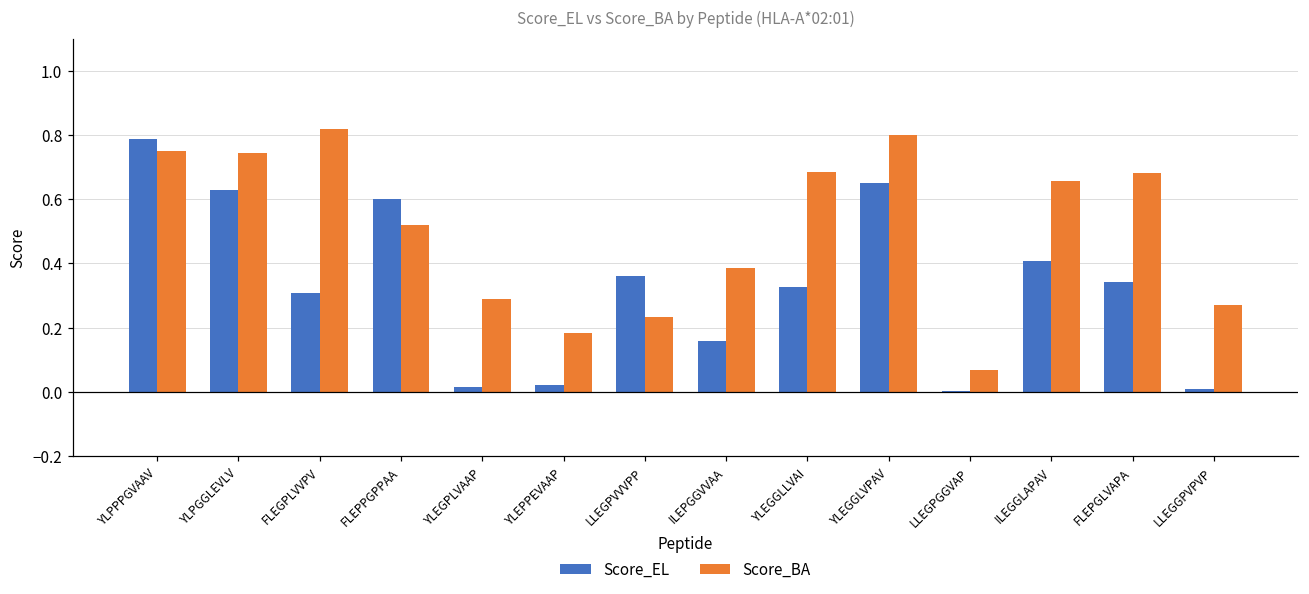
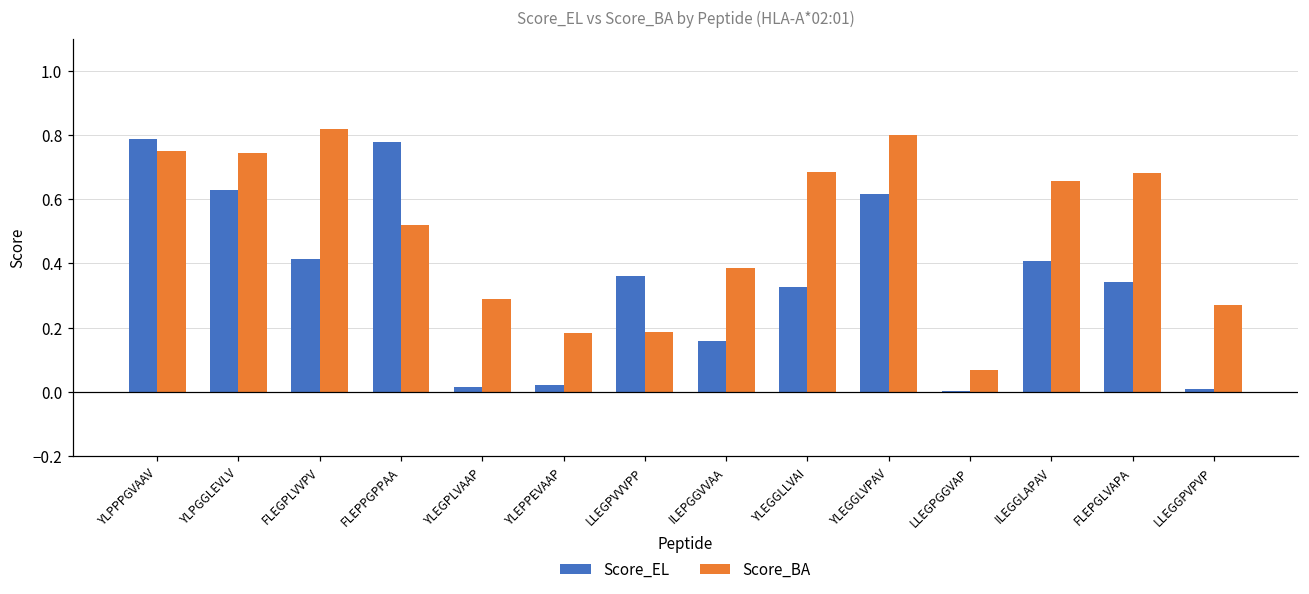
Score_EL, FLEGPLVVPV: 0.31 -> 0.41
Score_EL, FLEPPGPPAA: 0.60 -> 0.78
Score_BA, LLEGPVVVPP: 0.23 -> 0.19
Score_EL, YLEGGLVPAV: 0.65 -> 0.62
